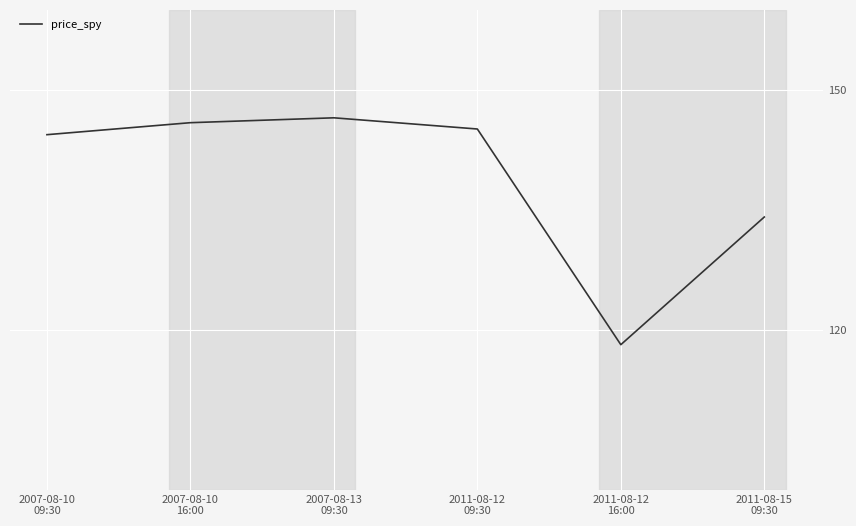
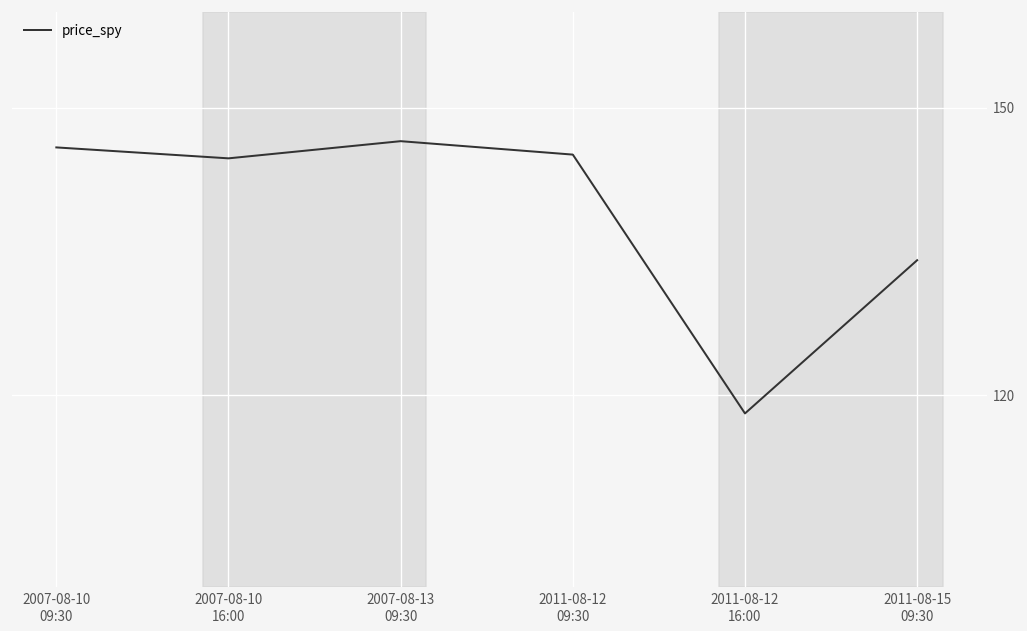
2007-08-10 09:30: 144 -> 146
2007-08-10 16:00: 146 -> 145
